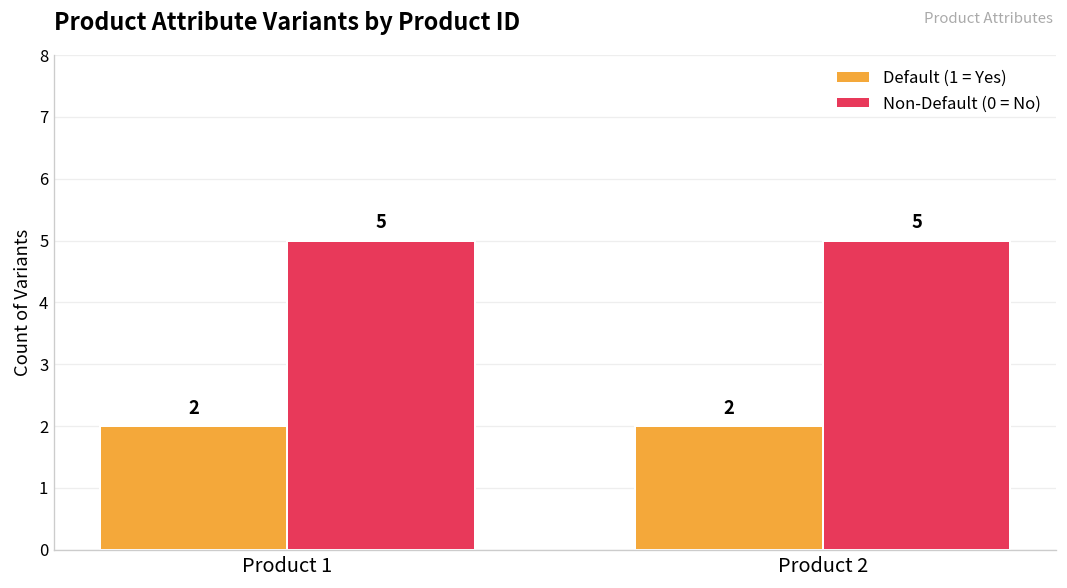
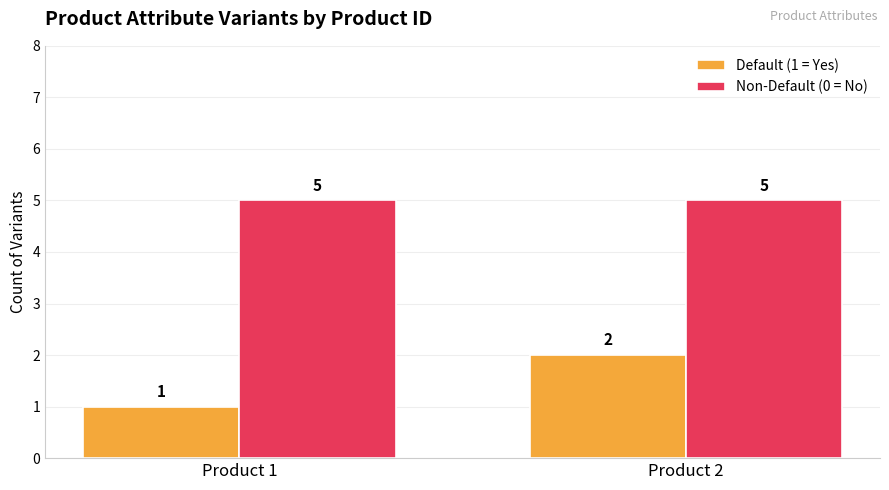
Default (1 = Yes), Product 1: 2 -> 1
